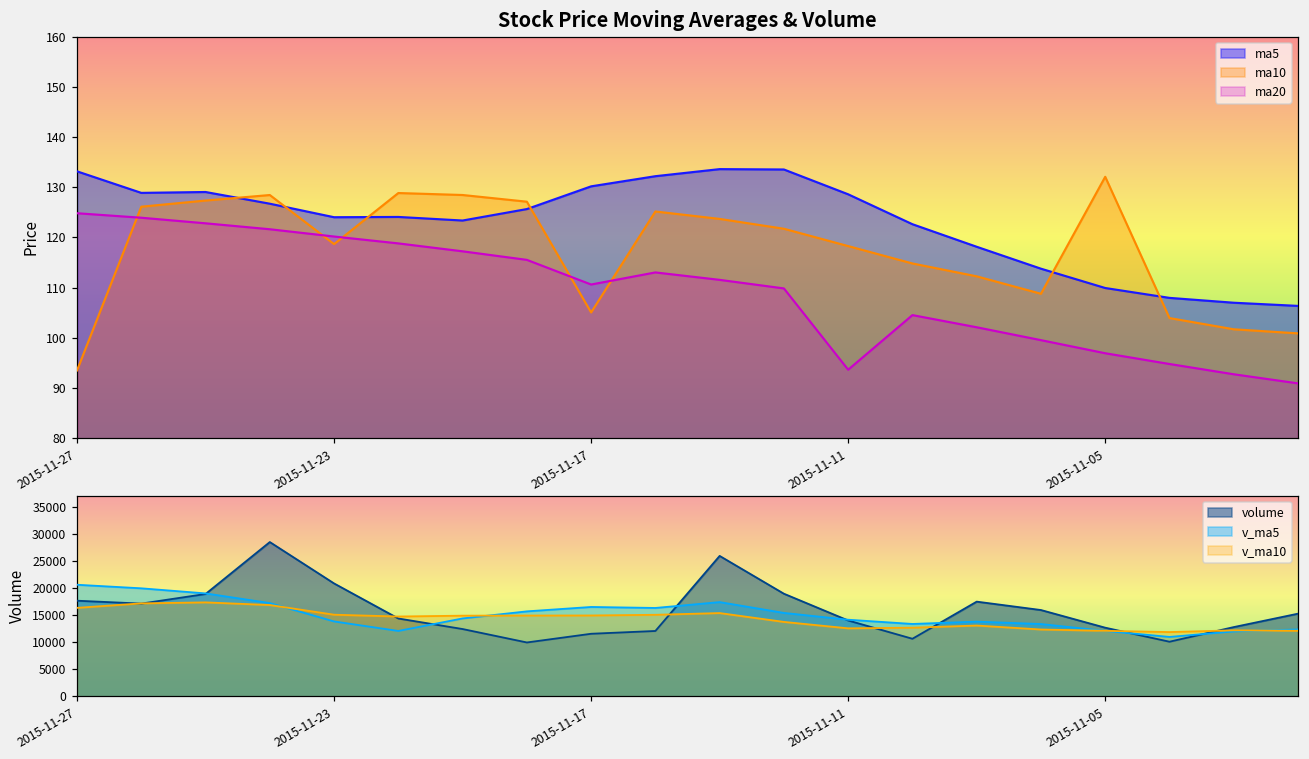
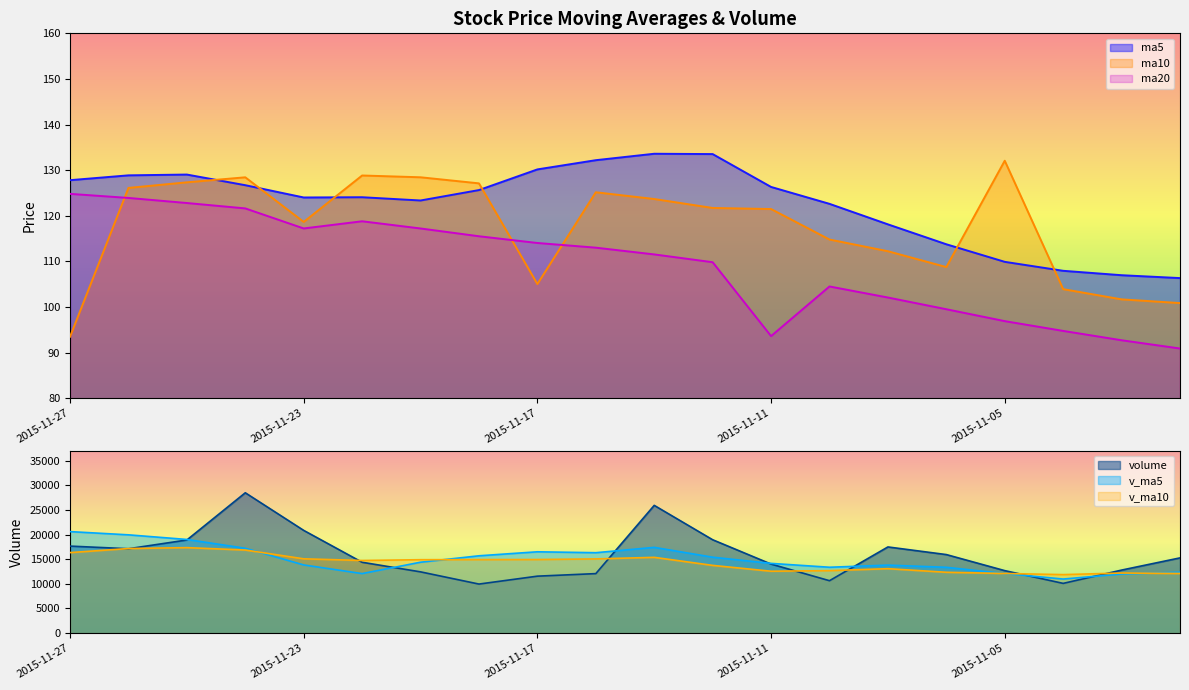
Stock Price Moving Averages & Volume, ma5, 2015-11-27: 133 -> 128
Stock Price Moving Averages & Volume, ma20, 2015-11-23: 120 -> 117
Stock Price Moving Averages & Volume, ma20, 2015-11-17: 111 -> 114
Stock Price Moving Averages & Volume, ma5, 2015-11-11: 129 -> 126
Stock Price Moving Averages & Volume, ma10, 2015-11-11: 118 -> 121
